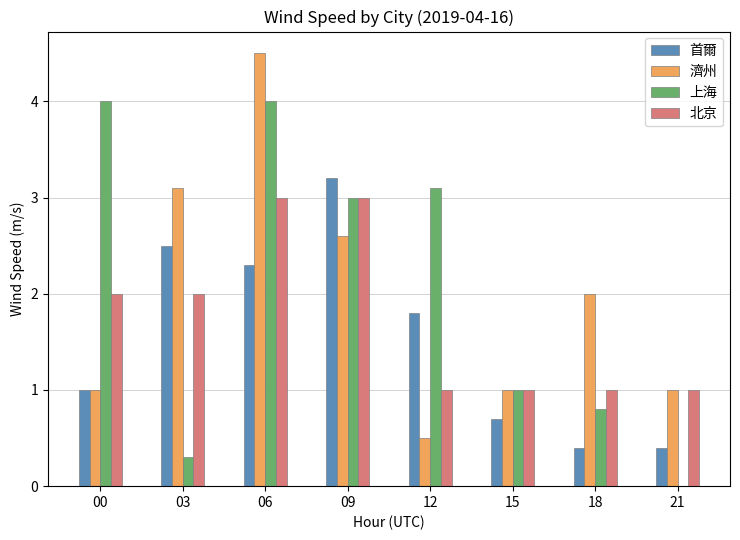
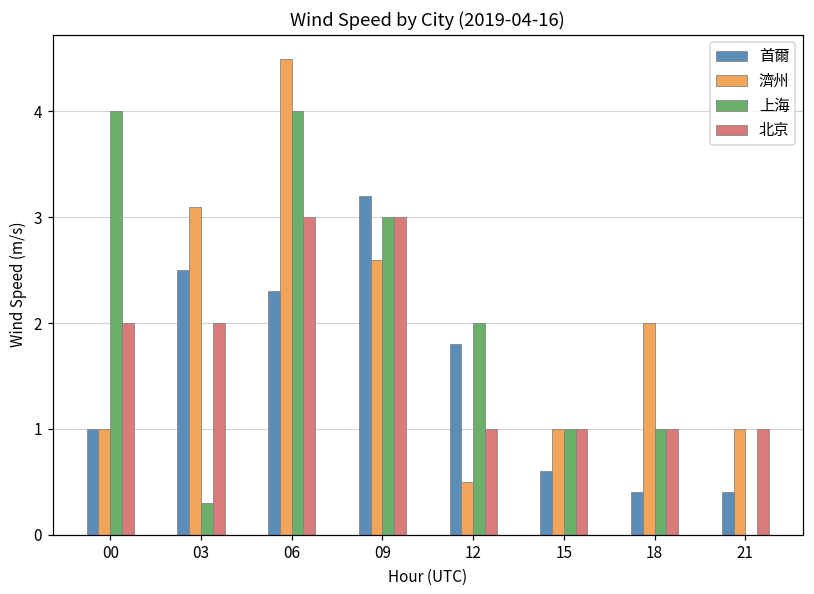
上海, 12: 3.1 -> 2.0
首爾, 15: 0.7 -> 0.6
上海, 18: 0.8 -> 1.0
